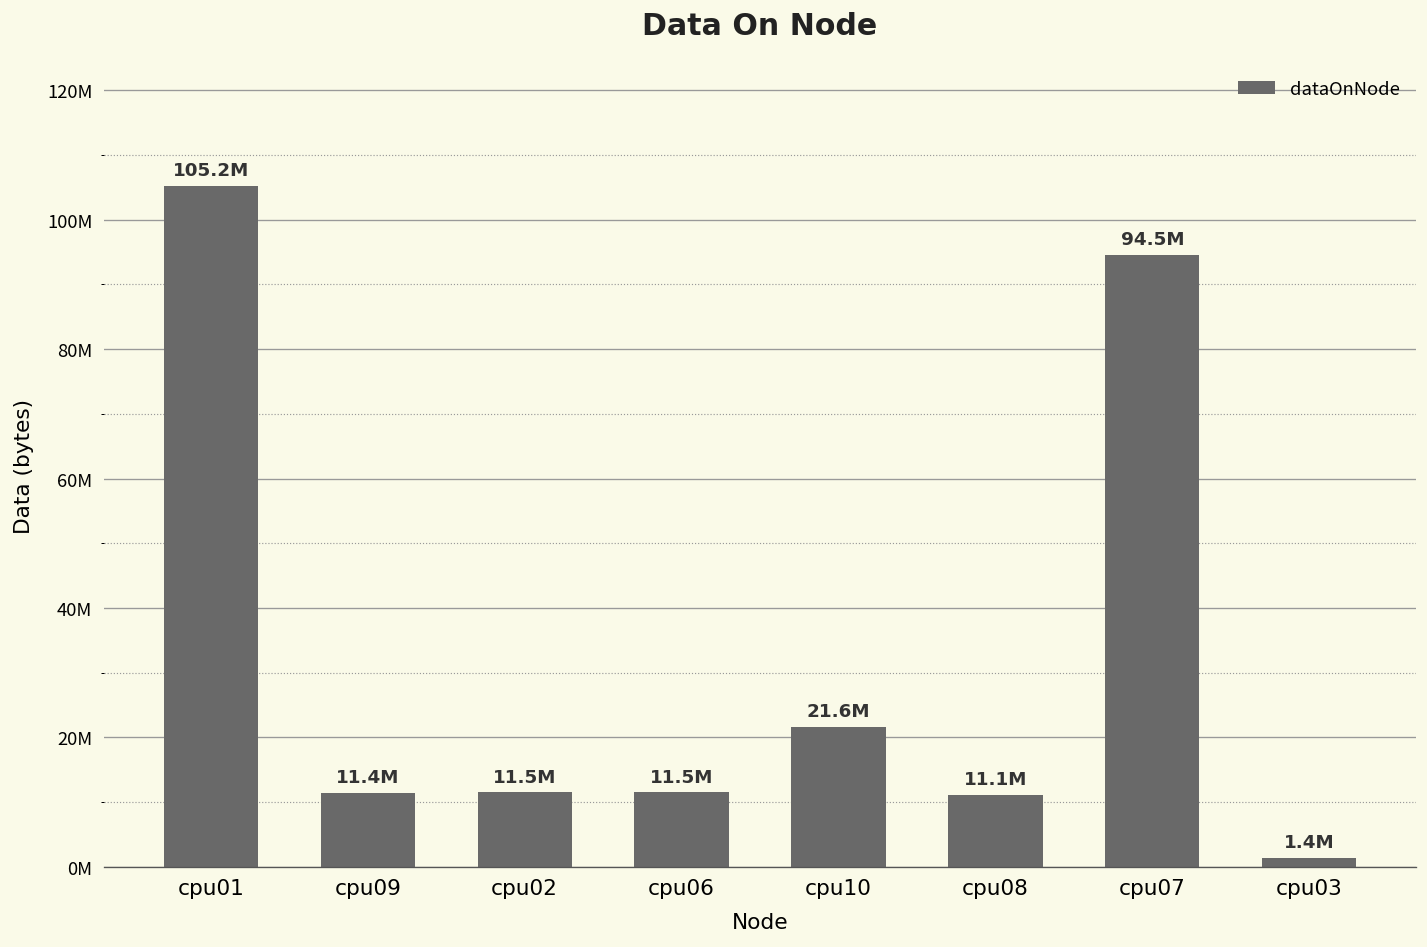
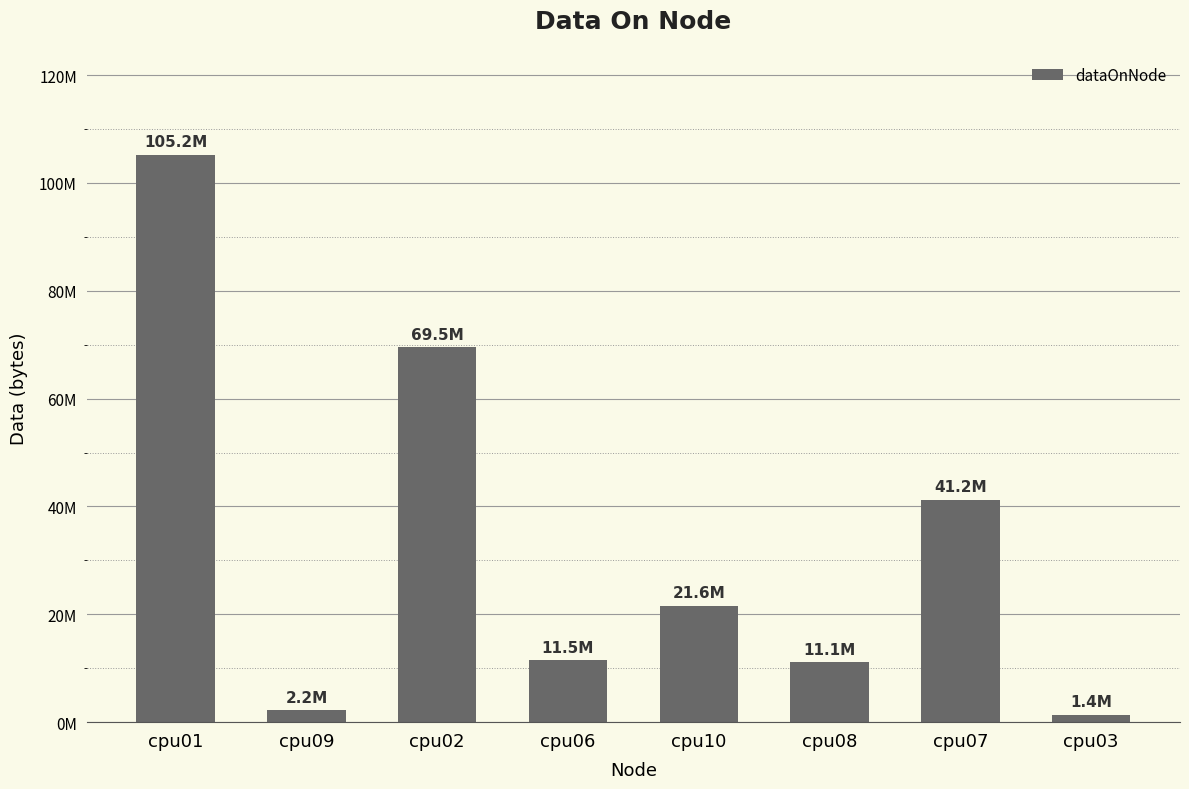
cpu09: 11.4M -> 2.2M
cpu02: 11.5M -> 69.5M
cpu07: 94.5M -> 41.2M
